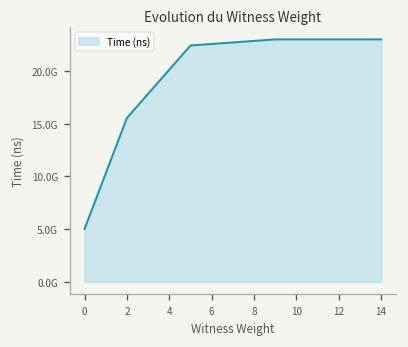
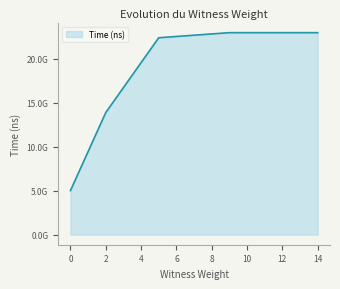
2: 16000000000 -> 14000000000
